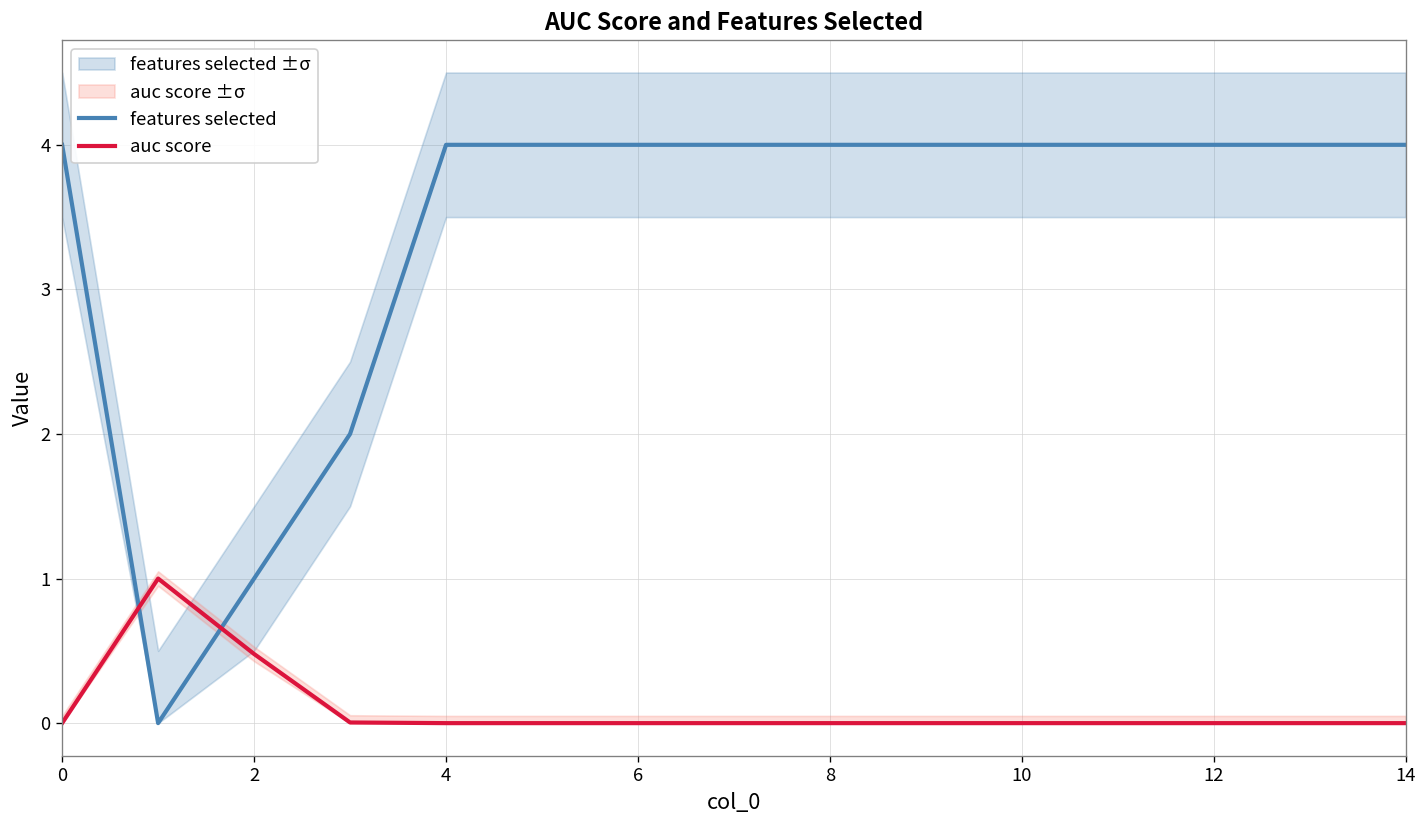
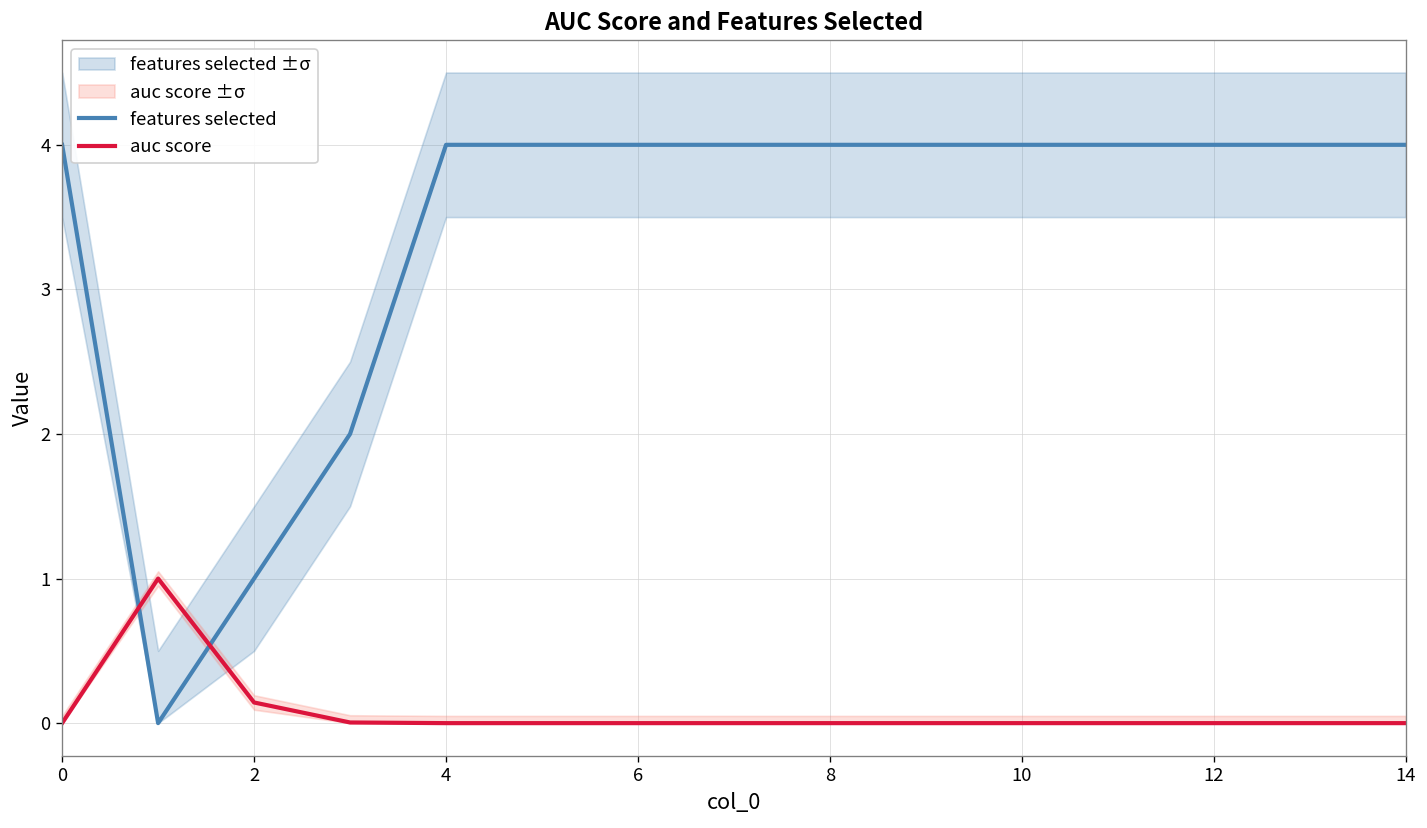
auc score, 2: 0.48 -> 0.14
